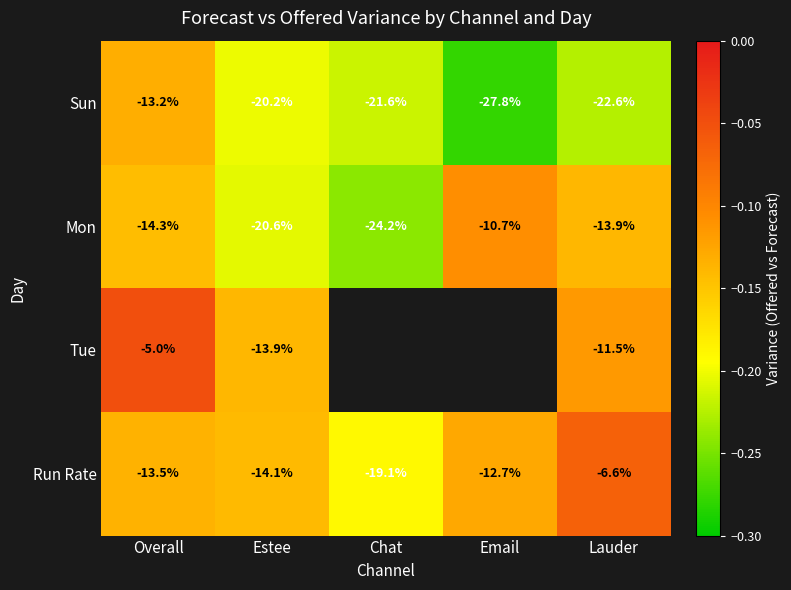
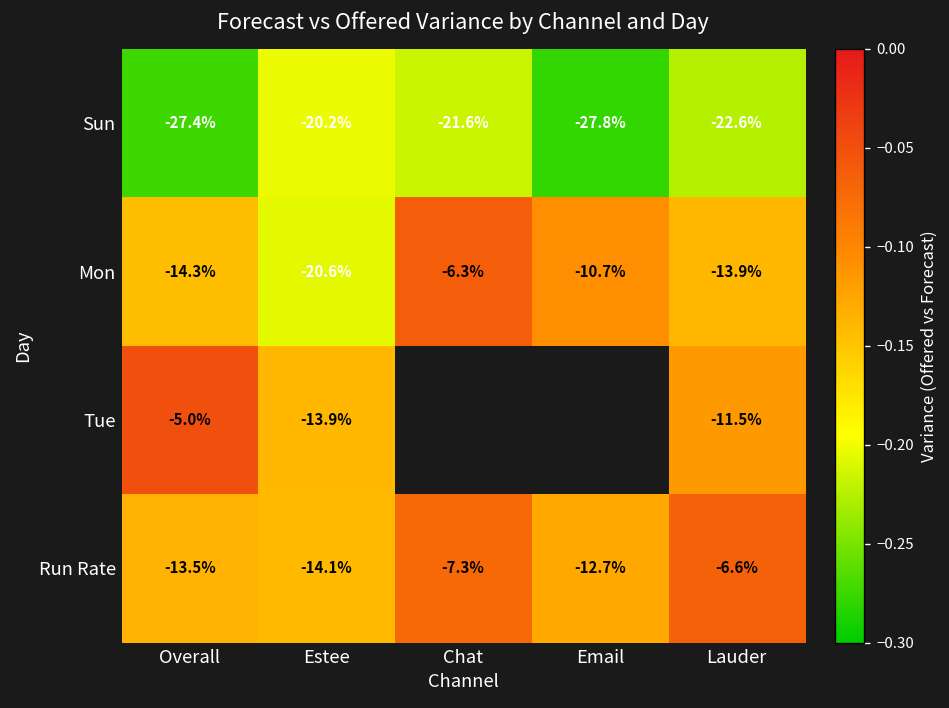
Sun, Overall: -13.2% -> -27.4%
Mon, Chat: -24.2% -> -6.3%
Run Rate, Chat: -19.1% -> -7.3%
